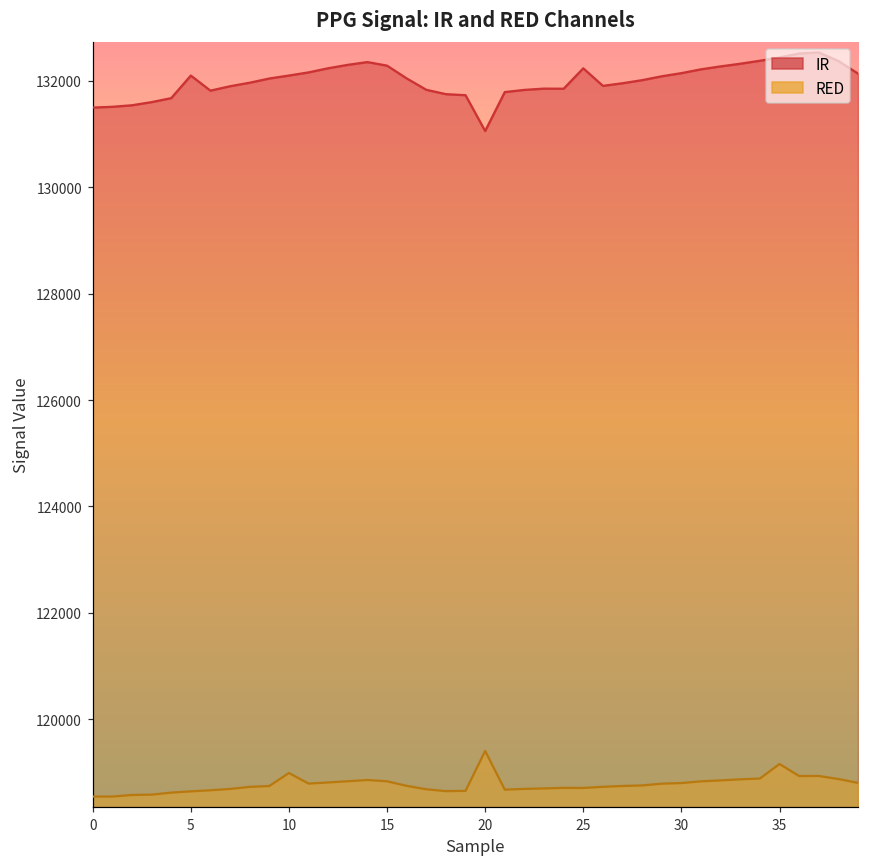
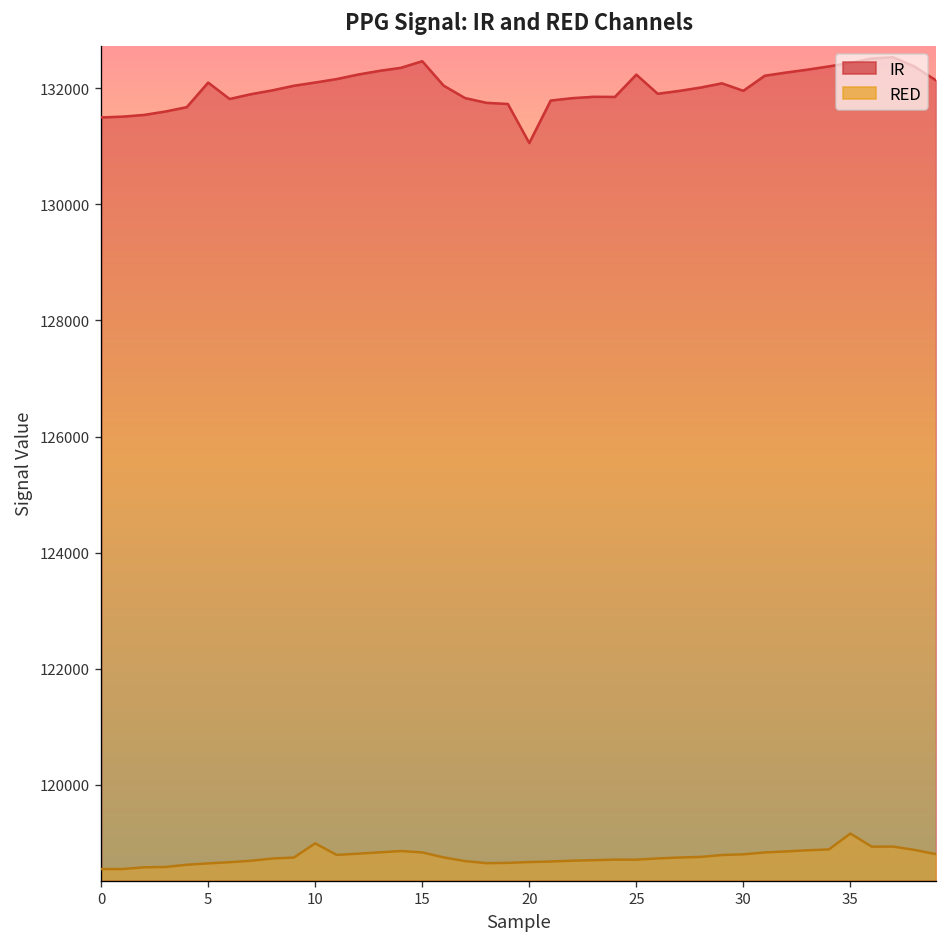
IR, 15: 132300 -> 132500
RED, 20: 119400 -> 118700
IR, 30: 132100 -> 132000
